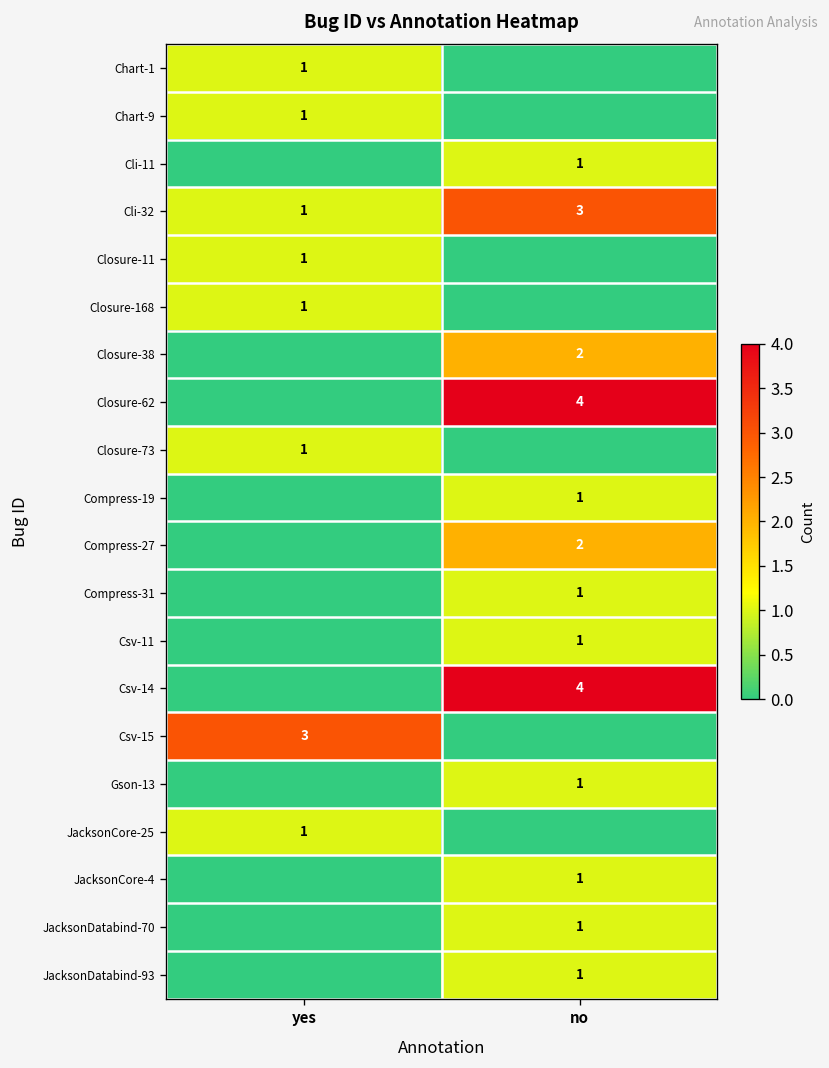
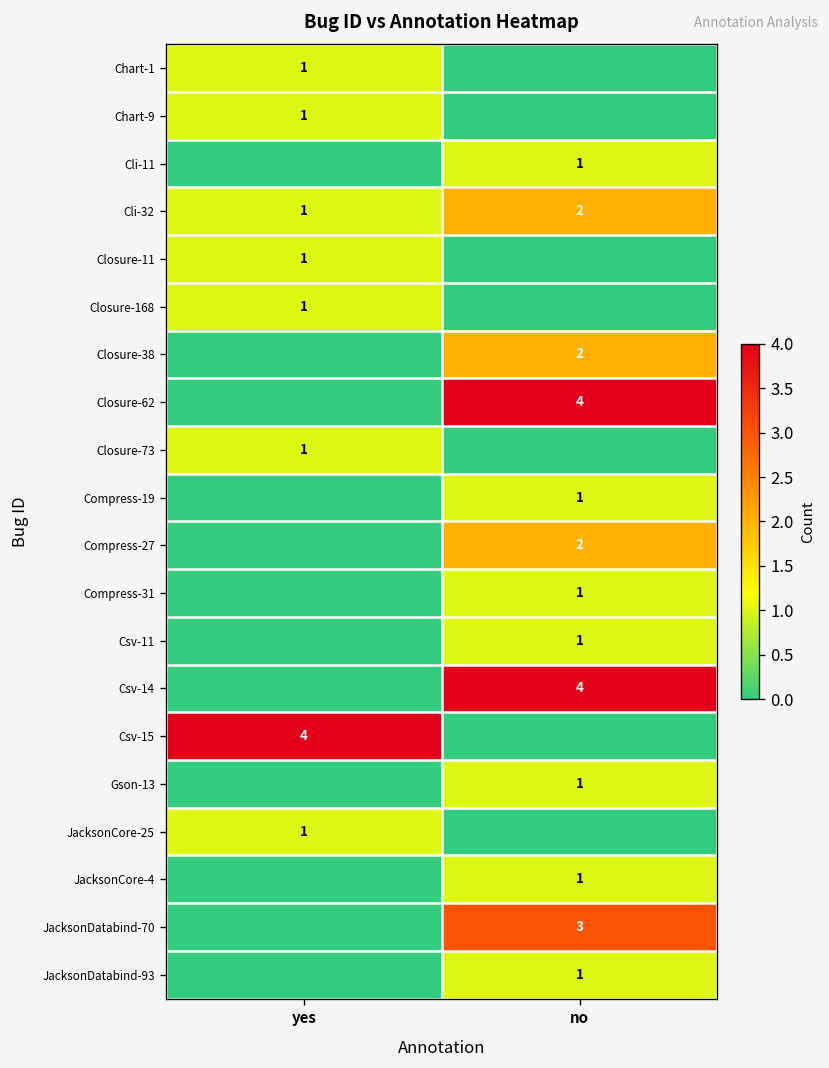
Cli-32, no: 3 -> 2
Csv-15, yes: 3 -> 4
JacksonDatabind-70, no: 1 -> 3
